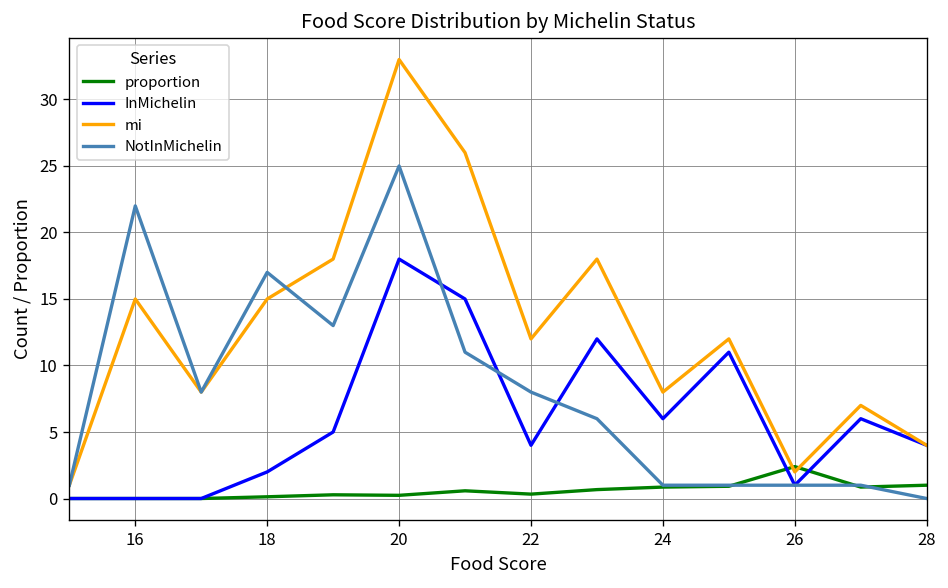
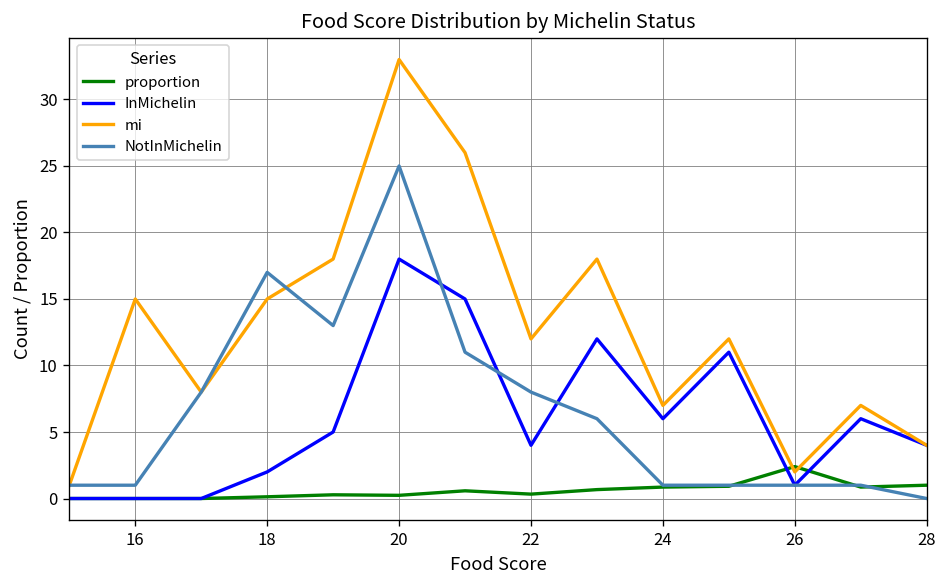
NotInMichelin, 16: 22 -> 1
mi, 24: 8 -> 7
